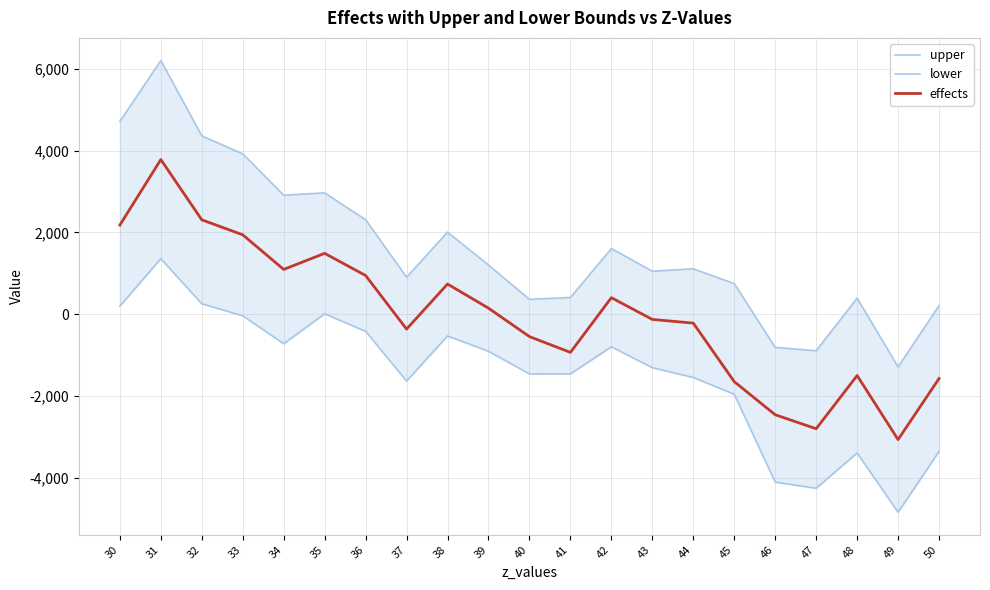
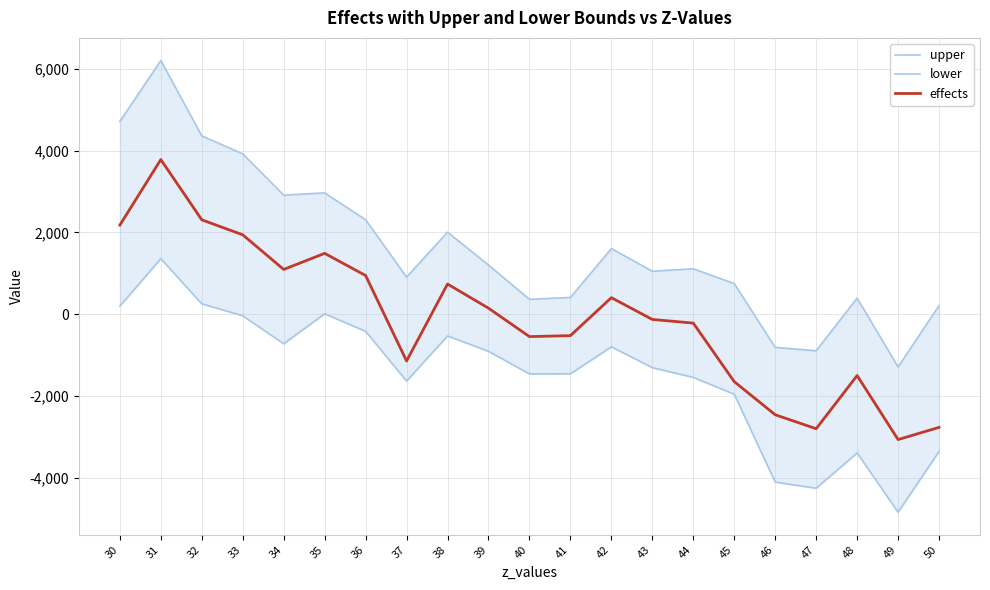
effects, 37: -400 -> -1,100
effects, 41: -900 -> -500
effects, 50: -1,600 -> -2,800
